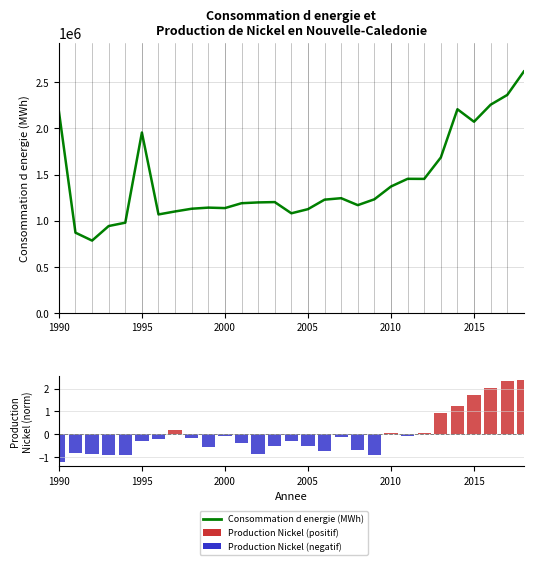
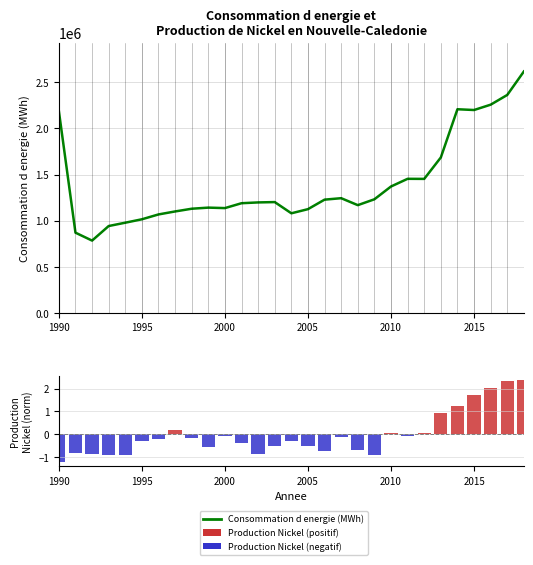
Consommation d energie et Production de Nickel en Nouvelle-Caledonie, 1995: 2000000 -> 1000000
Consommation d energie et Production de Nickel en Nouvelle-Caledonie, 2015: 2100000 -> 2200000
